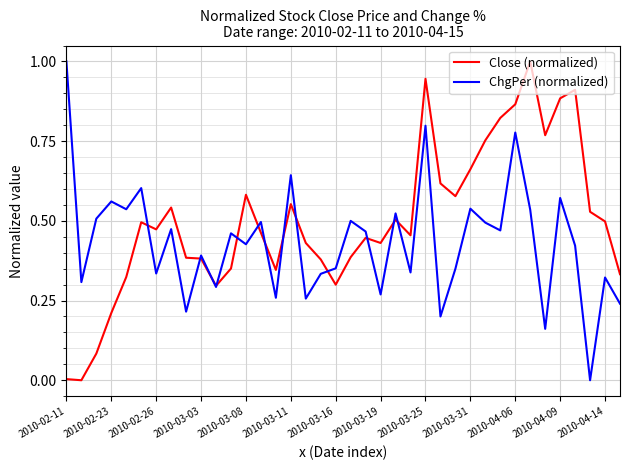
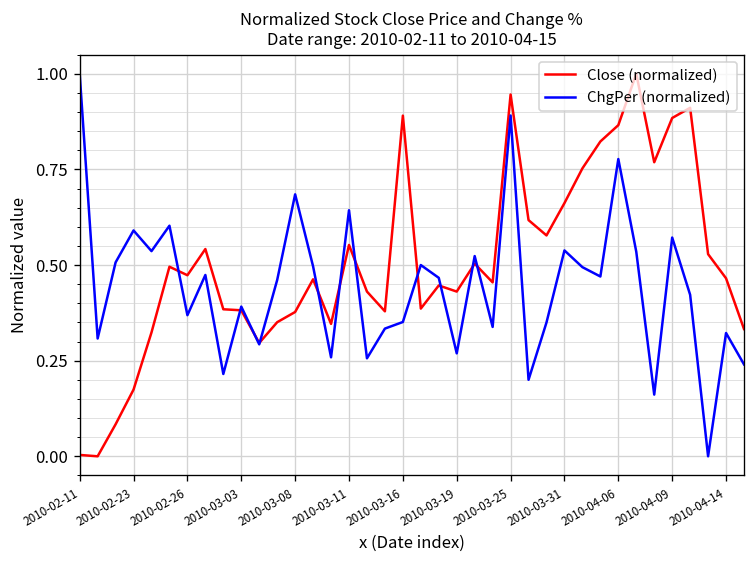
Close (normalized), 2010-02-23: 0.21 -> 0.17
ChgPer (normalized), 2010-02-23: 0.56 -> 0.59
ChgPer (normalized), 2010-02-26: 0.33 -> 0.37
Close (normalized), 2010-03-08: 0.58 -> 0.38
ChgPer (normalized), 2010-03-08: 0.43 -> 0.68
Close (normalized), 2010-03-16: 0.30 -> 0.89
ChgPer (normalized), 2010-03-25: 0.80 -> 0.89
Close (normalized), 2010-04-14: 0.50 -> 0.47
